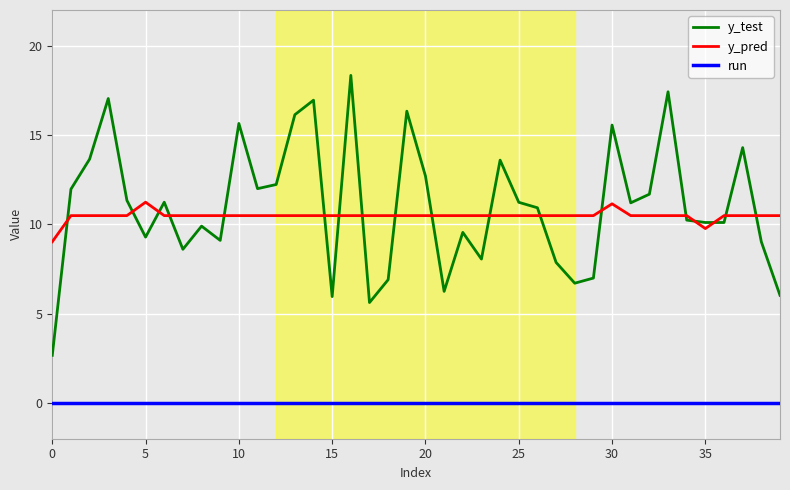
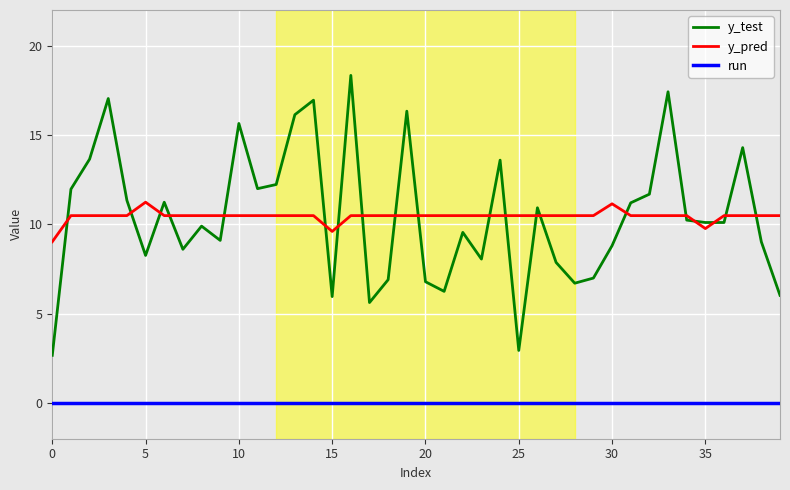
y_test, 5: 9.3 -> 8.3
y_pred, 15: 10.5 -> 9.6
y_test, 20: 12.7 -> 6.8
y_test, 25: 11.2 -> 2.9
y_test, 30: 15.6 -> 8.8
